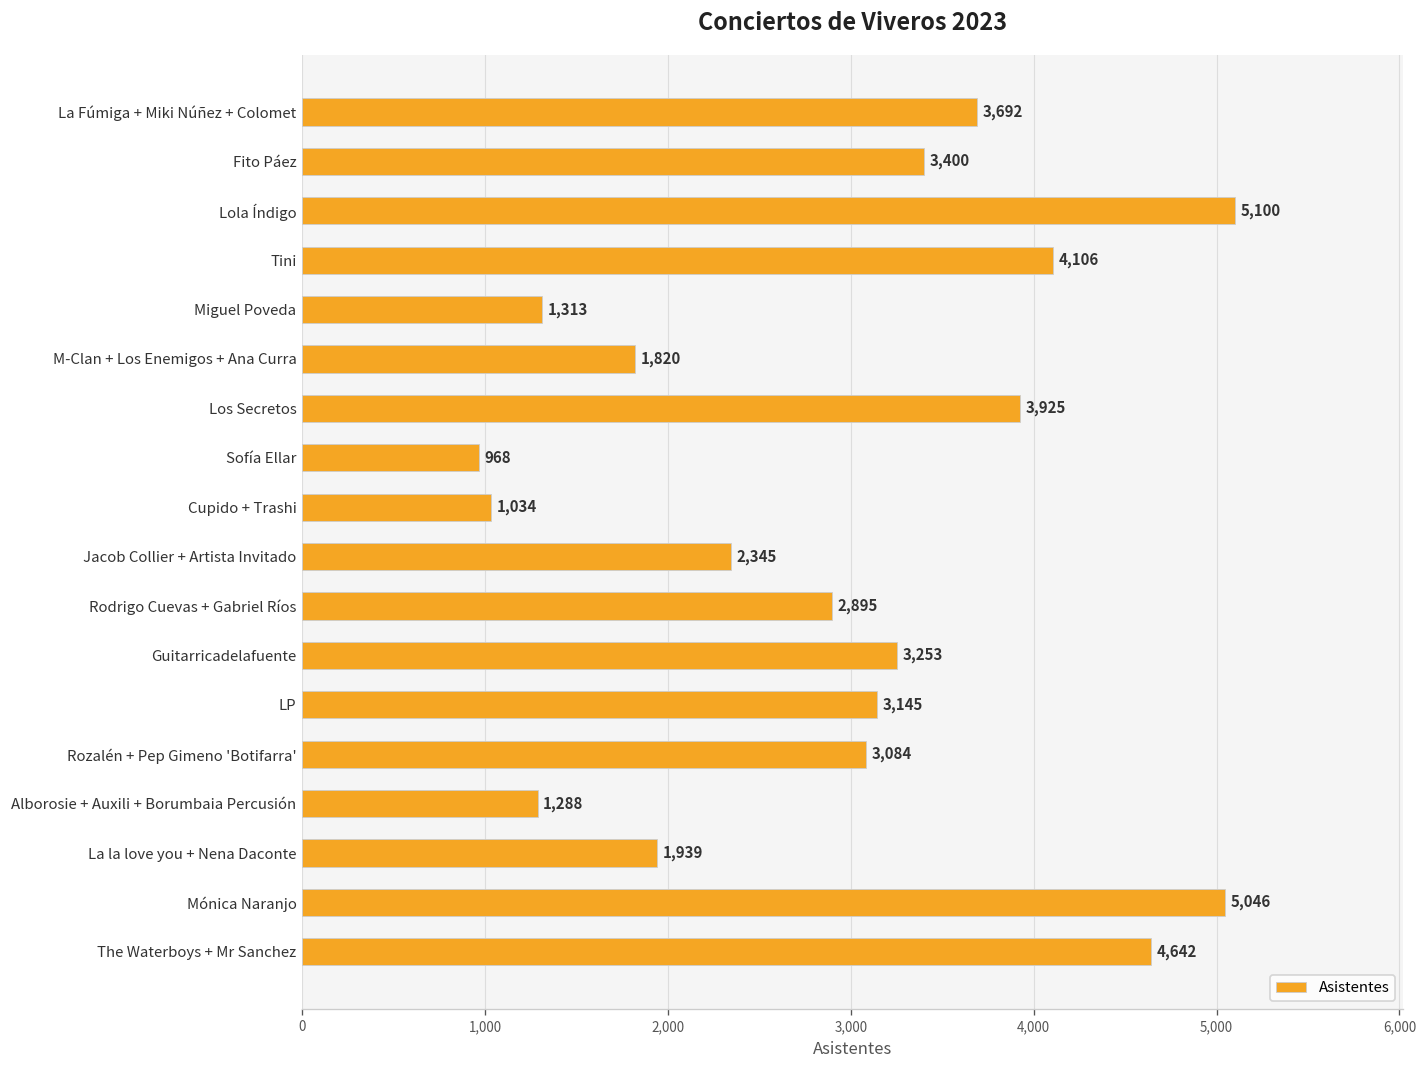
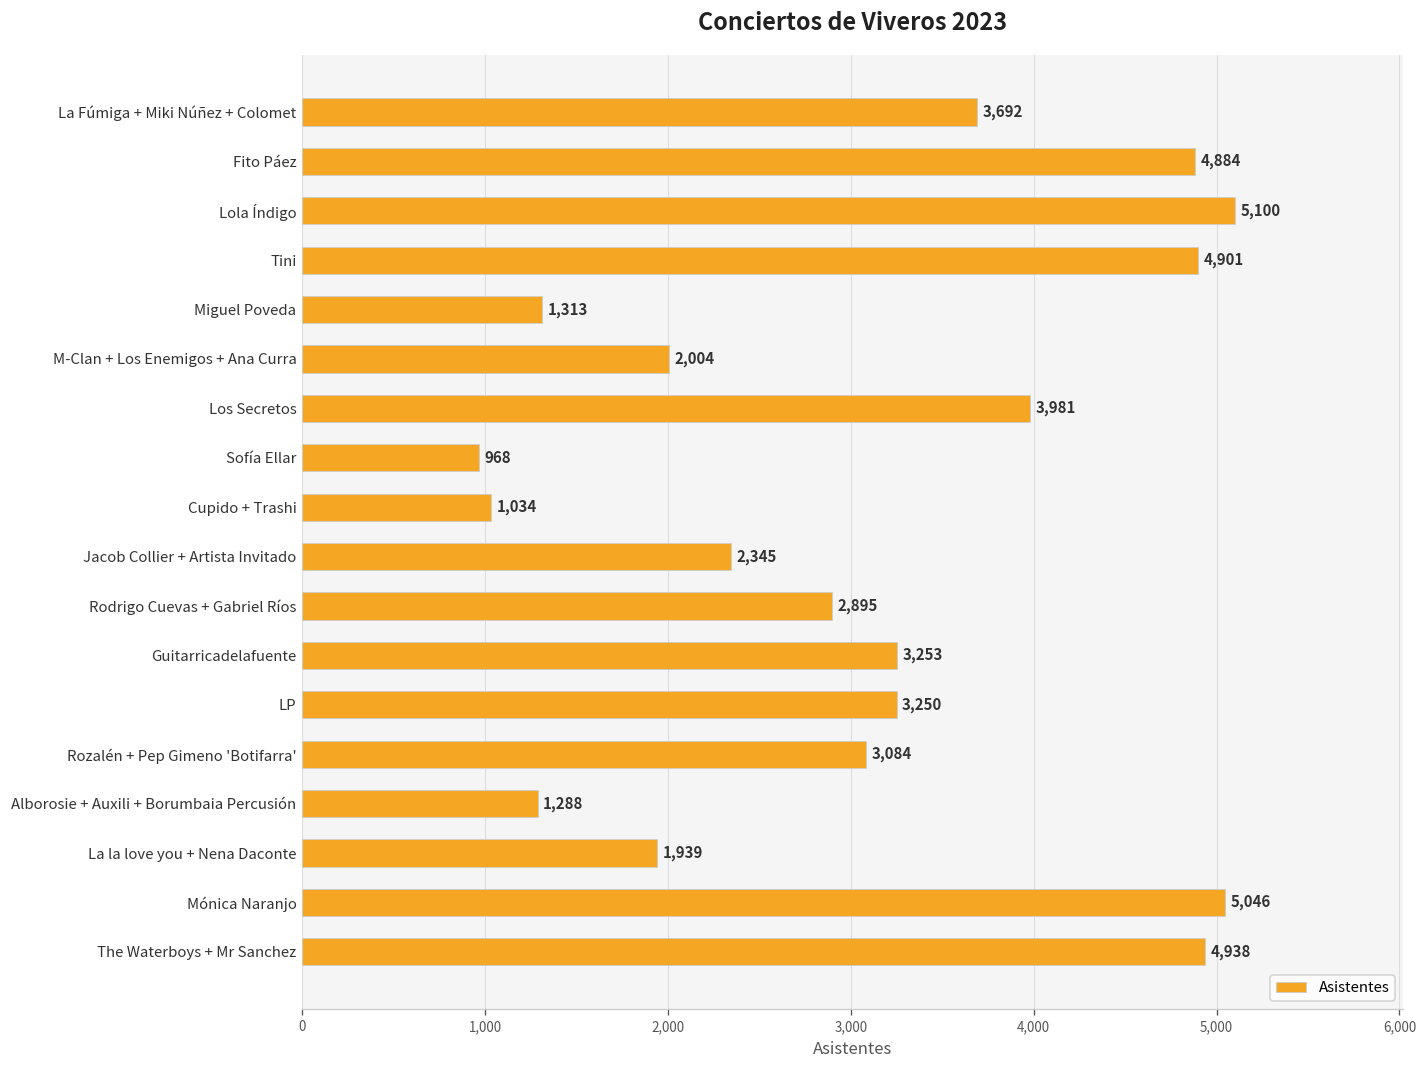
Fito Páez: 3,400 -> 4,884
Tini: 4,106 -> 4,901
M-Clan + Los Enemigos + Ana Curra: 1,820 -> 2,004
Los Secretos: 3,925 -> 3,981
LP: 3,145 -> 3,250
The Waterboys + Mr Sanchez: 4,642 -> 4,938
